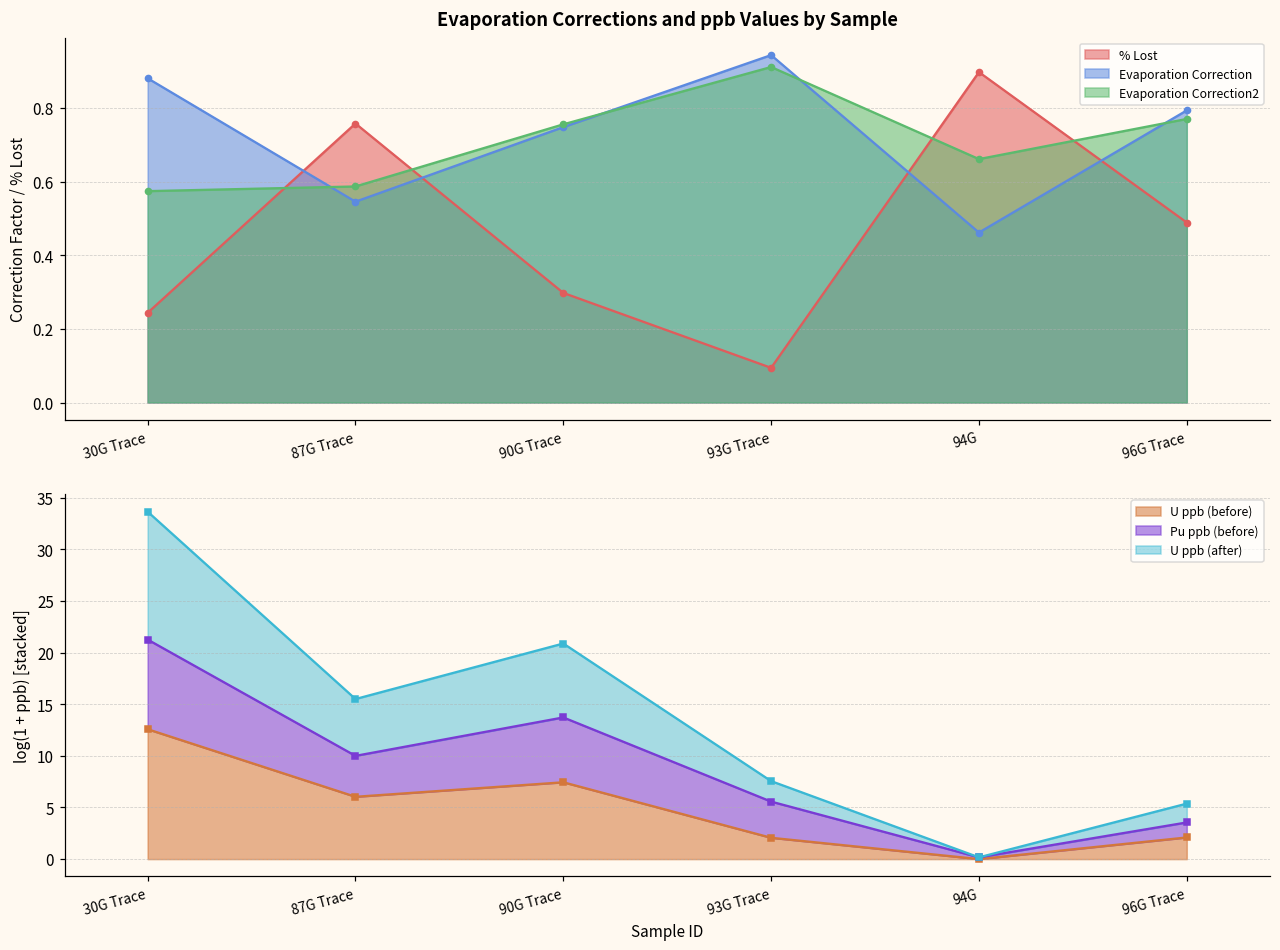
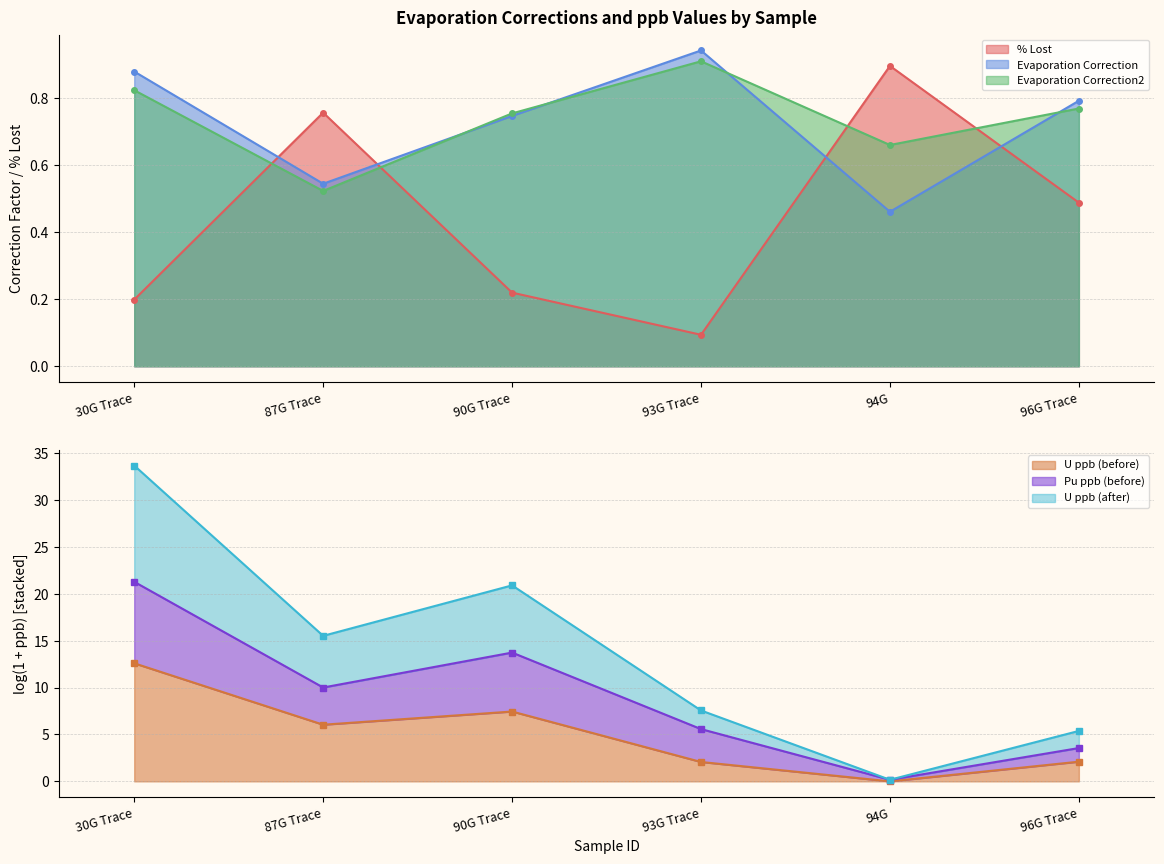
Evaporation Corrections and ppb Values by Sample, % Lost, 30G Trace: 0.24 -> 0.20
Evaporation Corrections and ppb Values by Sample, Evaporation Correction2, 30G Trace: 0.57 -> 0.82
Evaporation Corrections and ppb Values by Sample, Evaporation Correction2, 87G Trace: 0.59 -> 0.52
Evaporation Corrections and ppb Values by Sample, % Lost, 90G Trace: 0.30 -> 0.22
